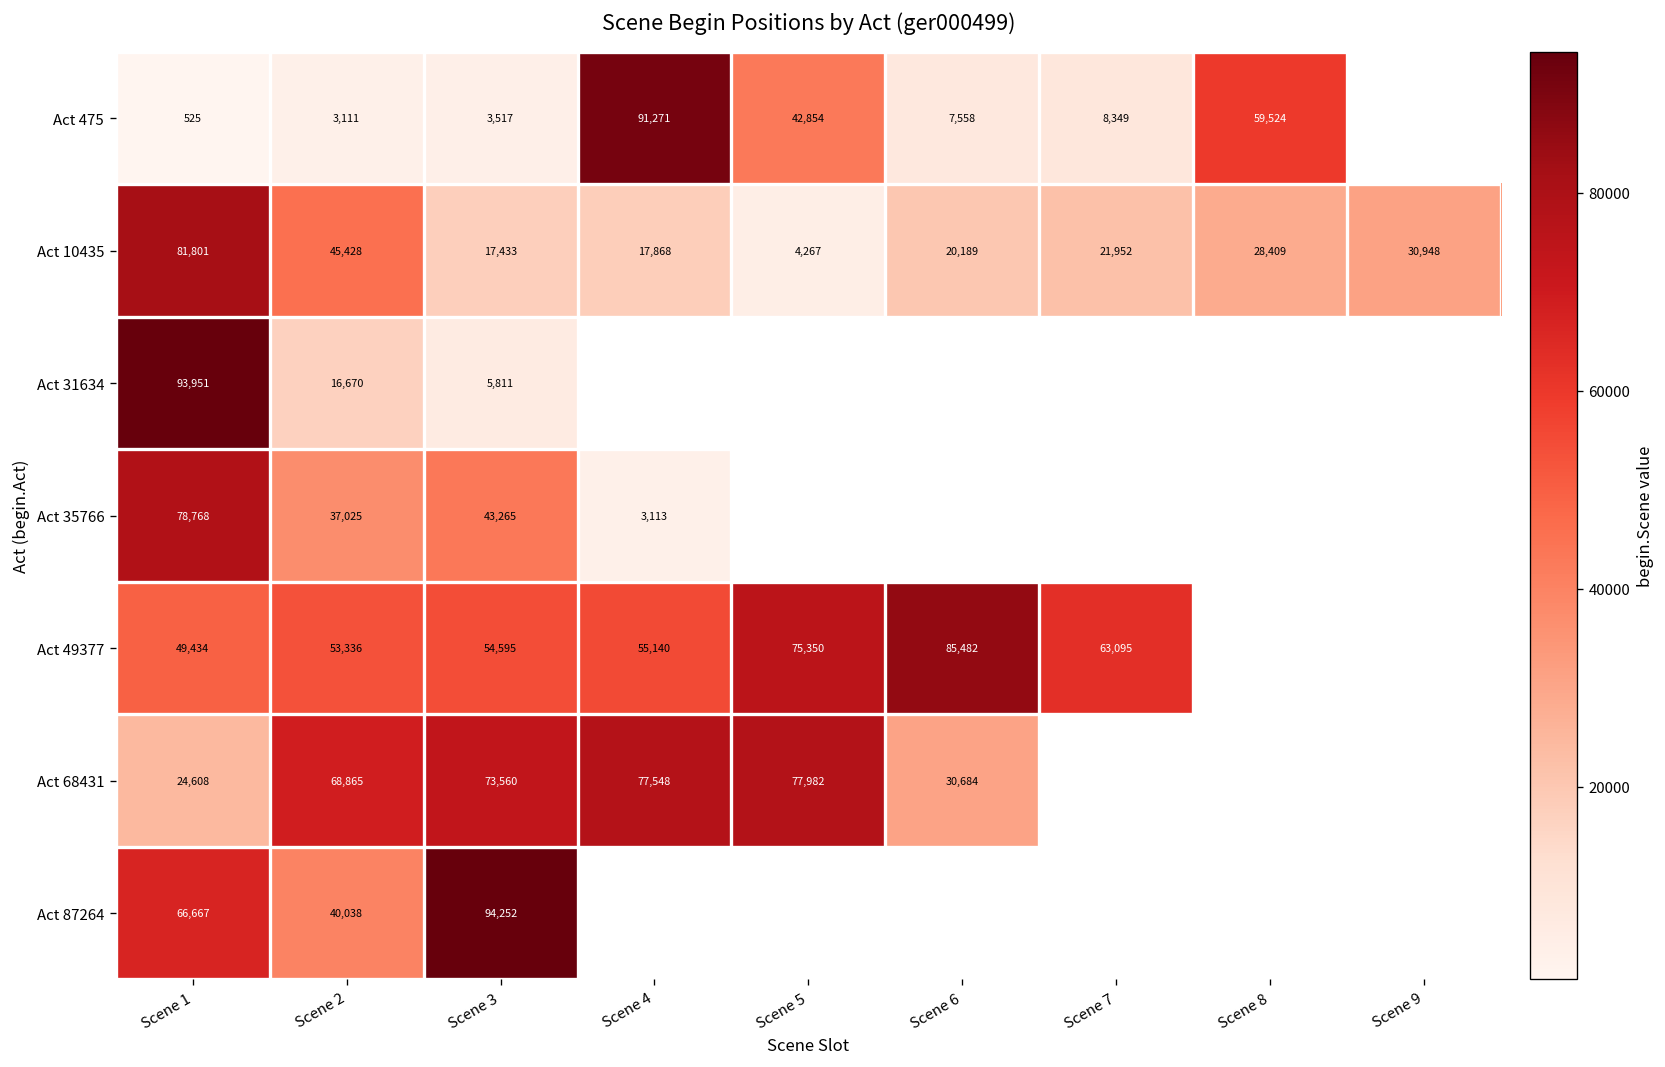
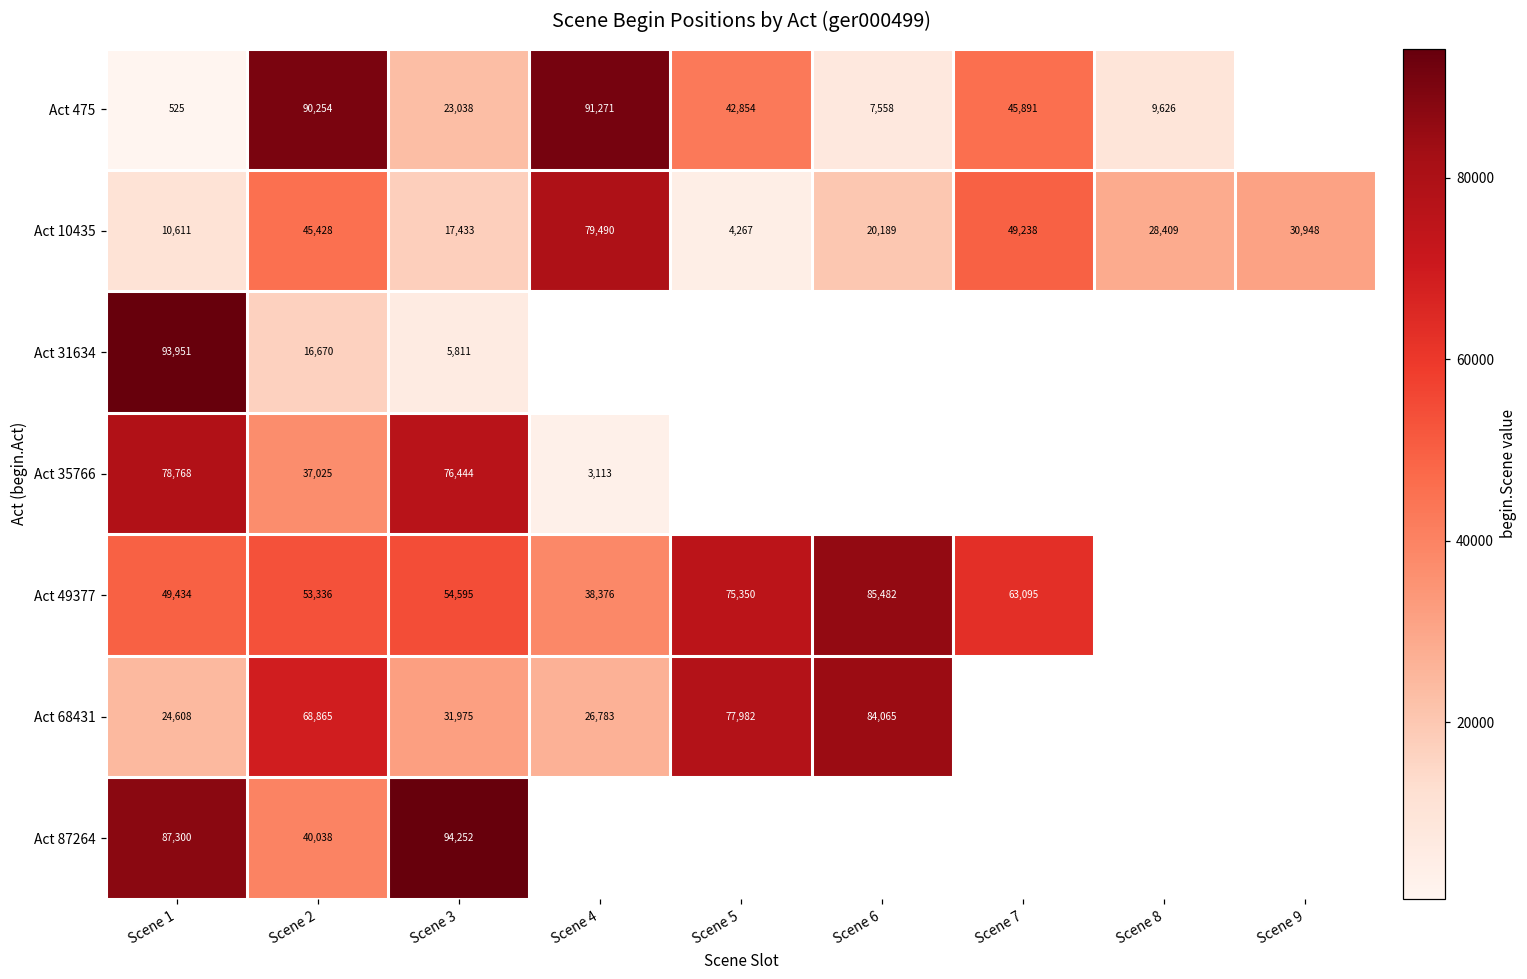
Act 475, Scene 2: 3,111 -> 90,254
Act 475, Scene 3: 3,517 -> 23,038
Act 475, Scene 7: 8,349 -> 45,891
Act 475, Scene 8: 59,524 -> 9,626
Act 10435, Scene 1: 81,801 -> 10,611
Act 10435, Scene 4: 17,868 -> 79,490
Act 10435, Scene 7: 21,952 -> 49,238
Act 35766, Scene 3: 43,265 -> 76,444
Act 49377, Scene 4: 55,140 -> 38,376
Act 68431, Scene 3: 73,560 -> 31,975
Act 68431, Scene 4: 77,548 -> 26,783
Act 68431, Scene 6: 30,684 -> 84,065
Act 87264, Scene 1: 66,667 -> 87,300
